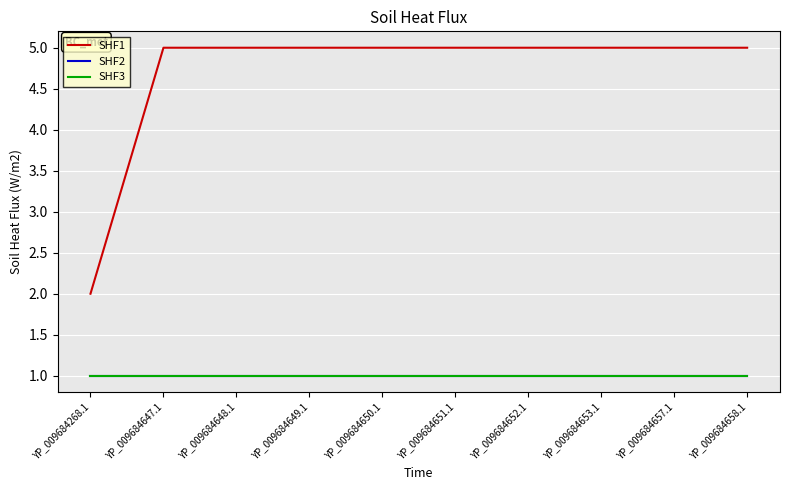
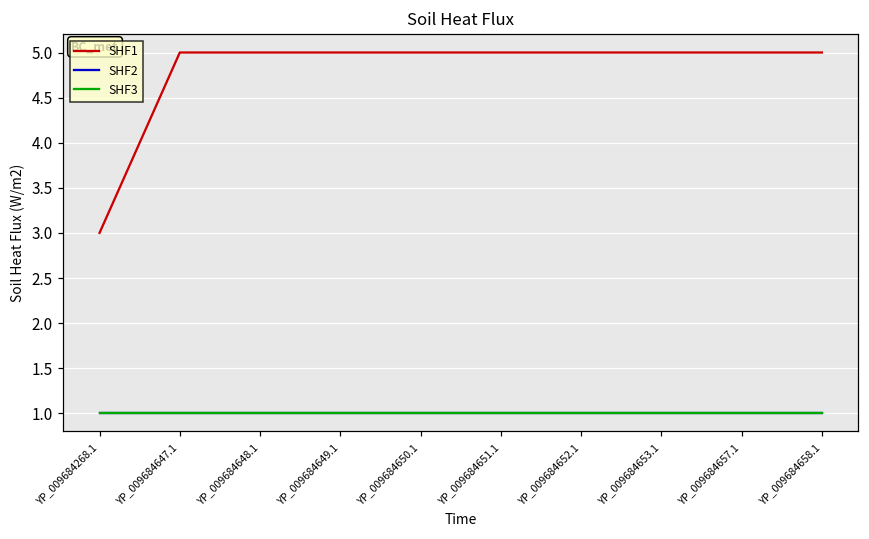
SHF1, YP_009684268.1: 2 -> 3
